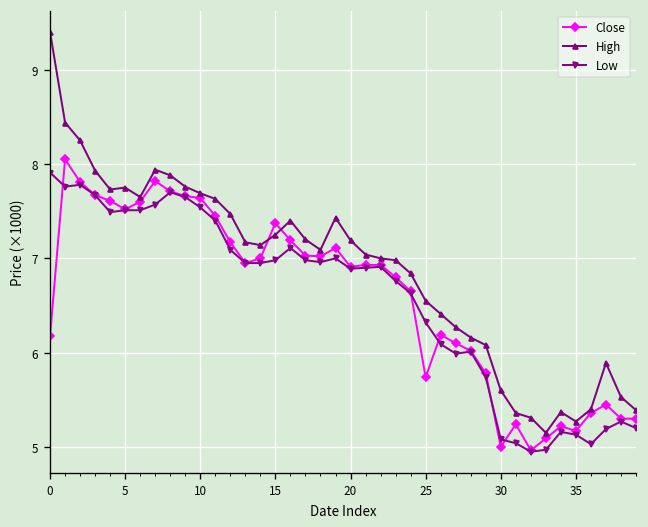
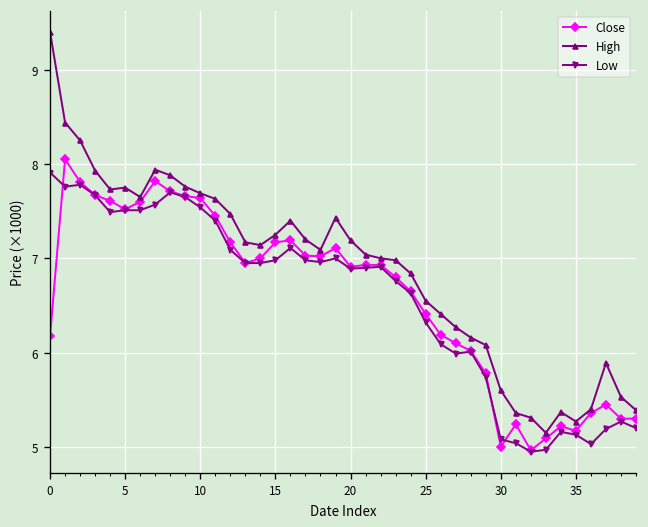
Close, 15: 7.4 -> 7.2
Close, 25: 5.7 -> 6.4
